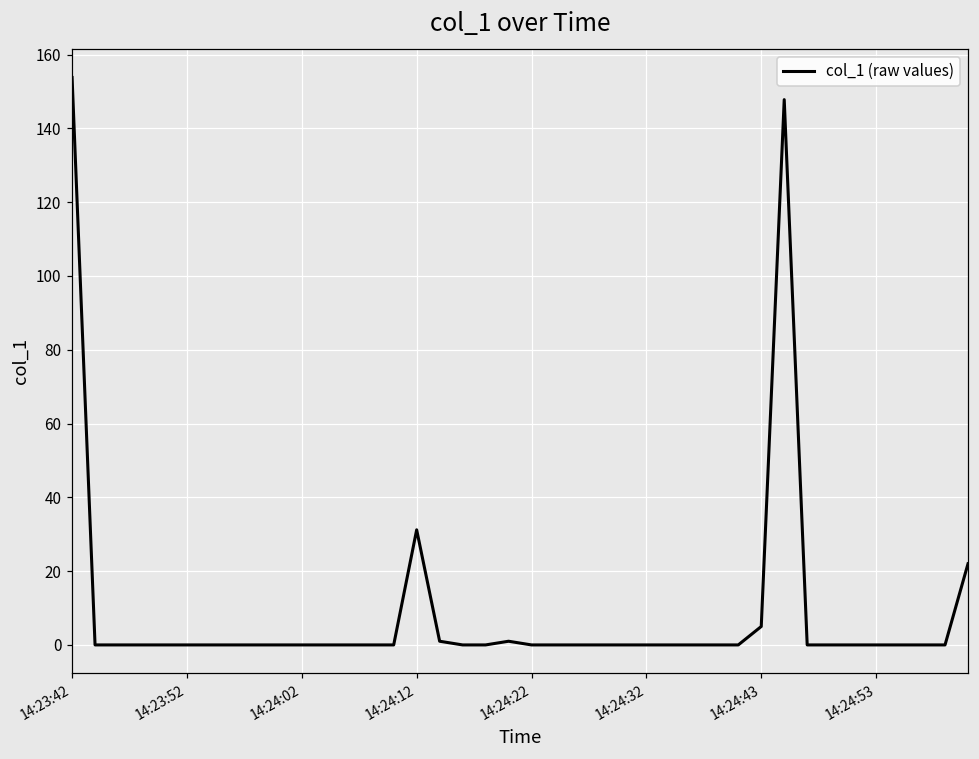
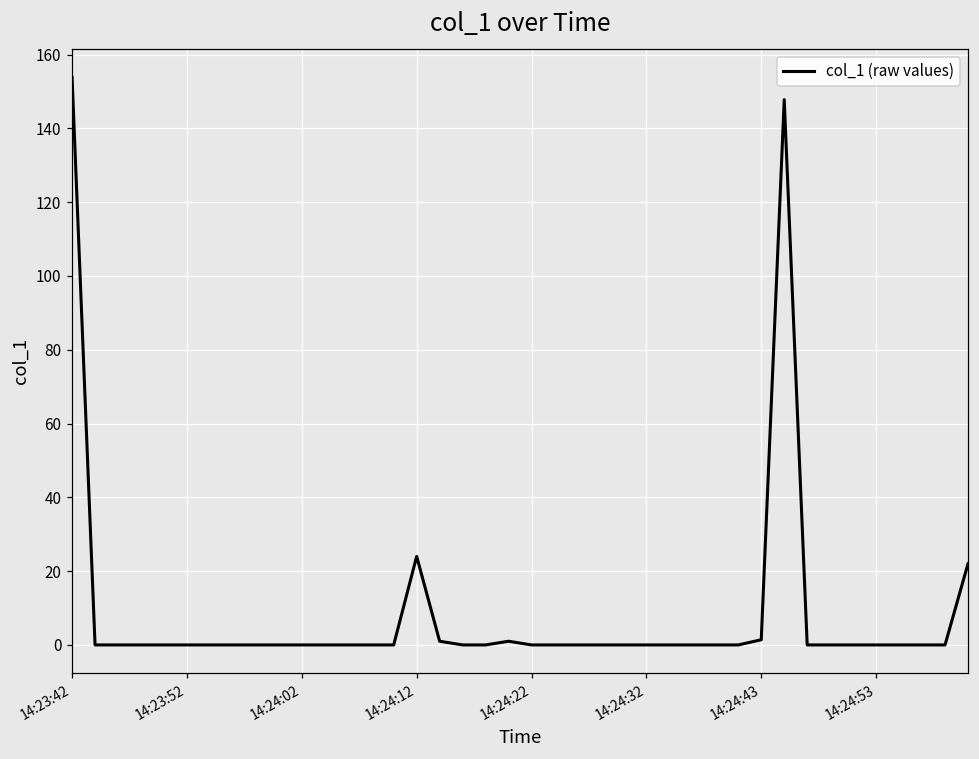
14:24:12: 31 -> 24
14:24:43: 5 -> 1
